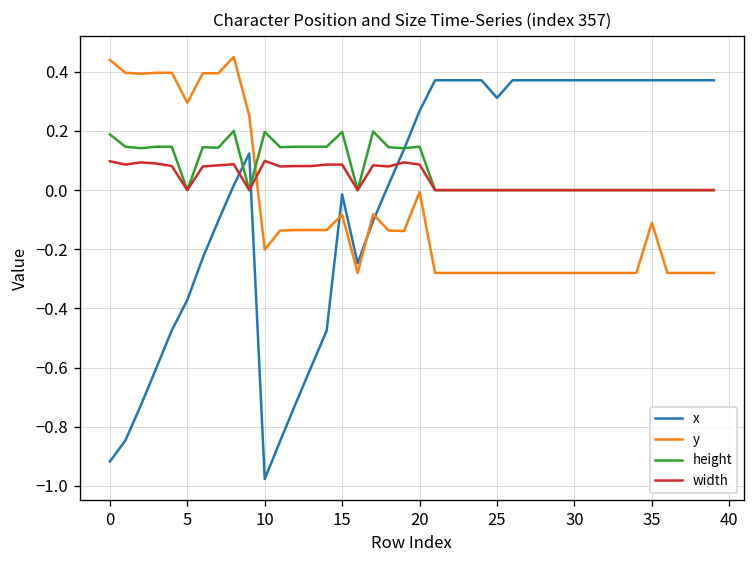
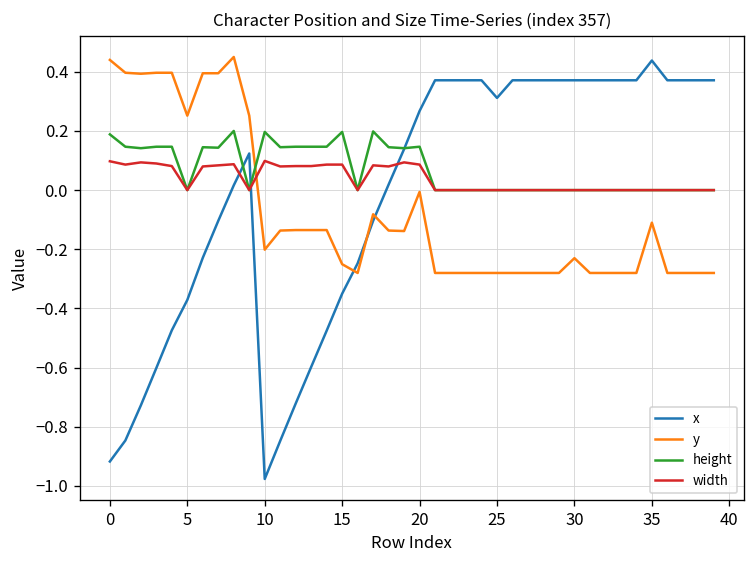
y, 5: 0.30 -> 0.25
x, 15: -0.01 -> -0.35
y, 15: -0.08 -> -0.25
y, 30: -0.28 -> -0.23
x, 35: 0.37 -> 0.44
